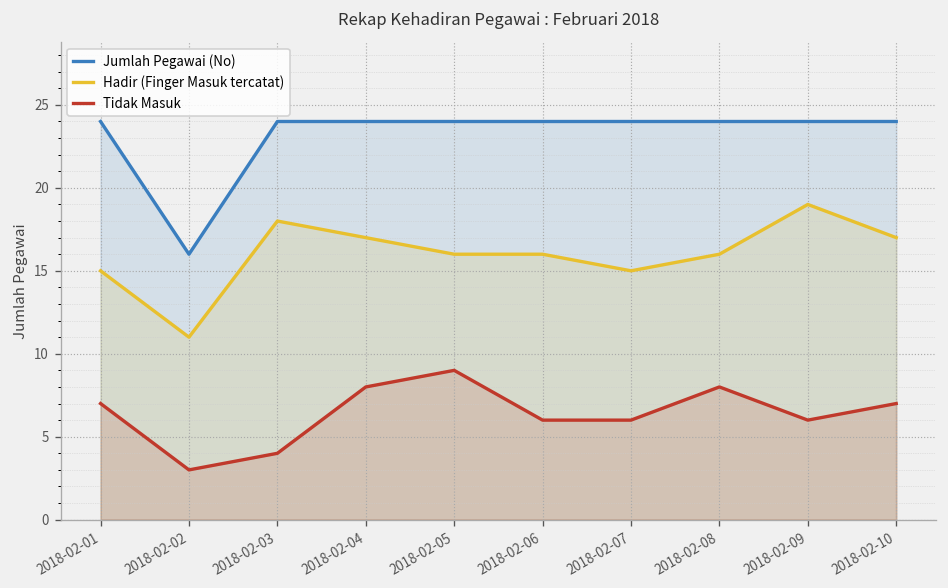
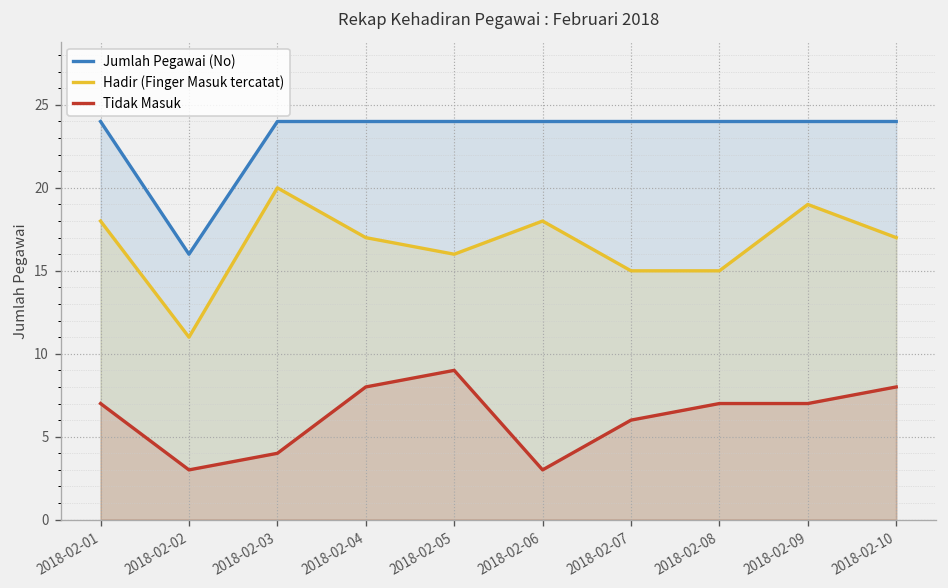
Hadir (Finger Masuk tercatat), 2018-02-01: 15 -> 18
Hadir (Finger Masuk tercatat), 2018-02-03: 18 -> 20
Hadir (Finger Masuk tercatat), 2018-02-06: 16 -> 18
Tidak Masuk, 2018-02-06: 6 -> 3
Hadir (Finger Masuk tercatat), 2018-02-08: 16 -> 15
Tidak Masuk, 2018-02-08: 8 -> 7
Tidak Masuk, 2018-02-09: 6 -> 7
Tidak Masuk, 2018-02-10: 7 -> 8
